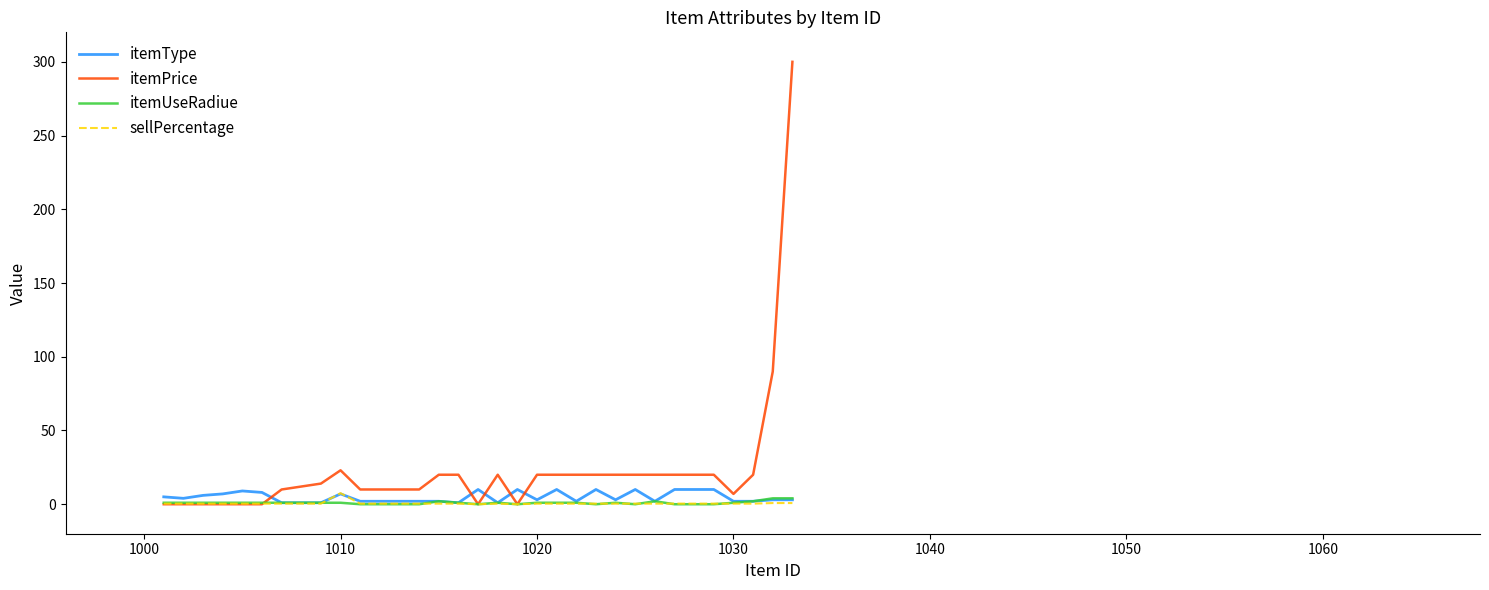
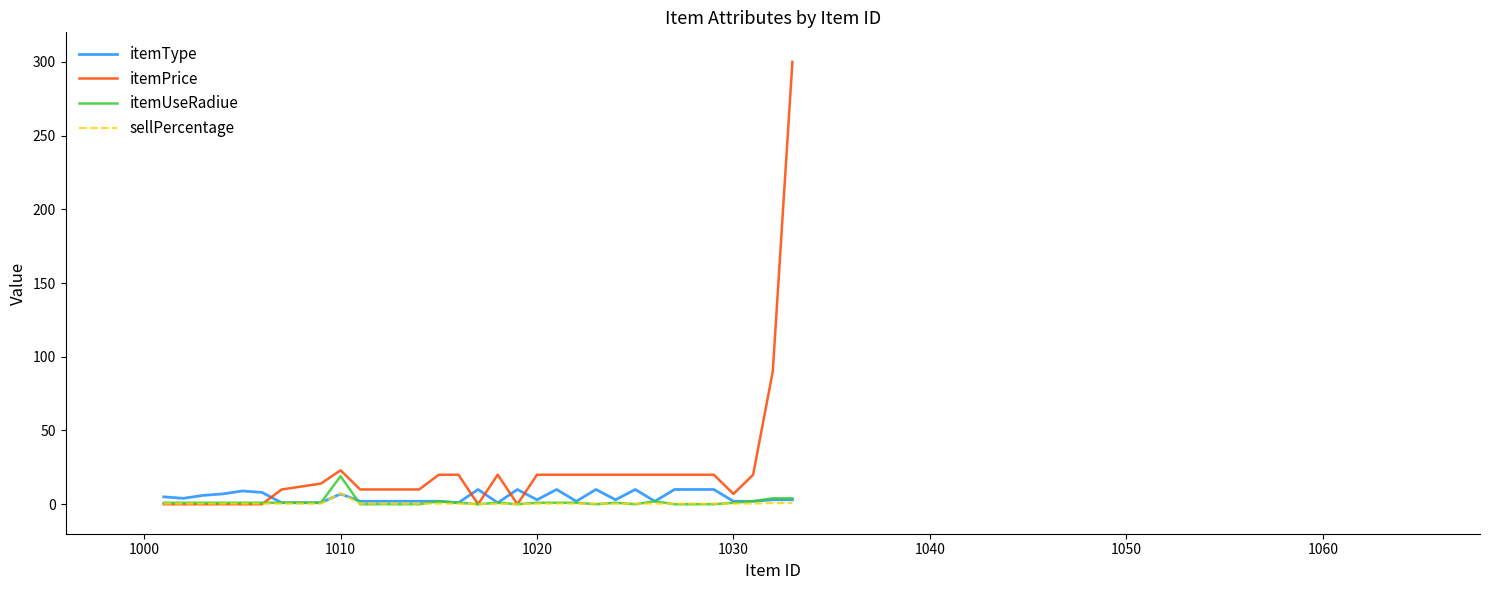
itemUseRadiue, 1010: 1 -> 19
